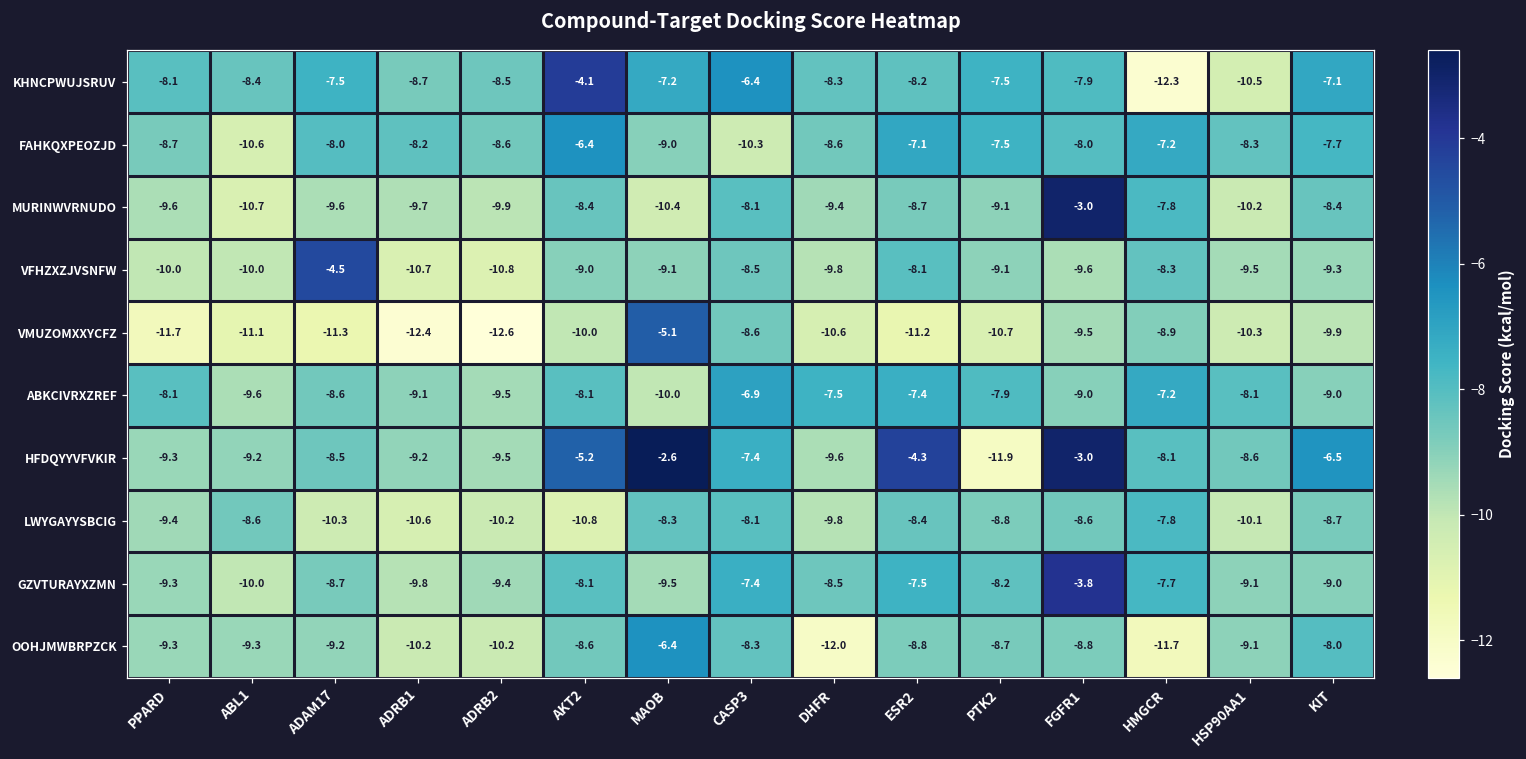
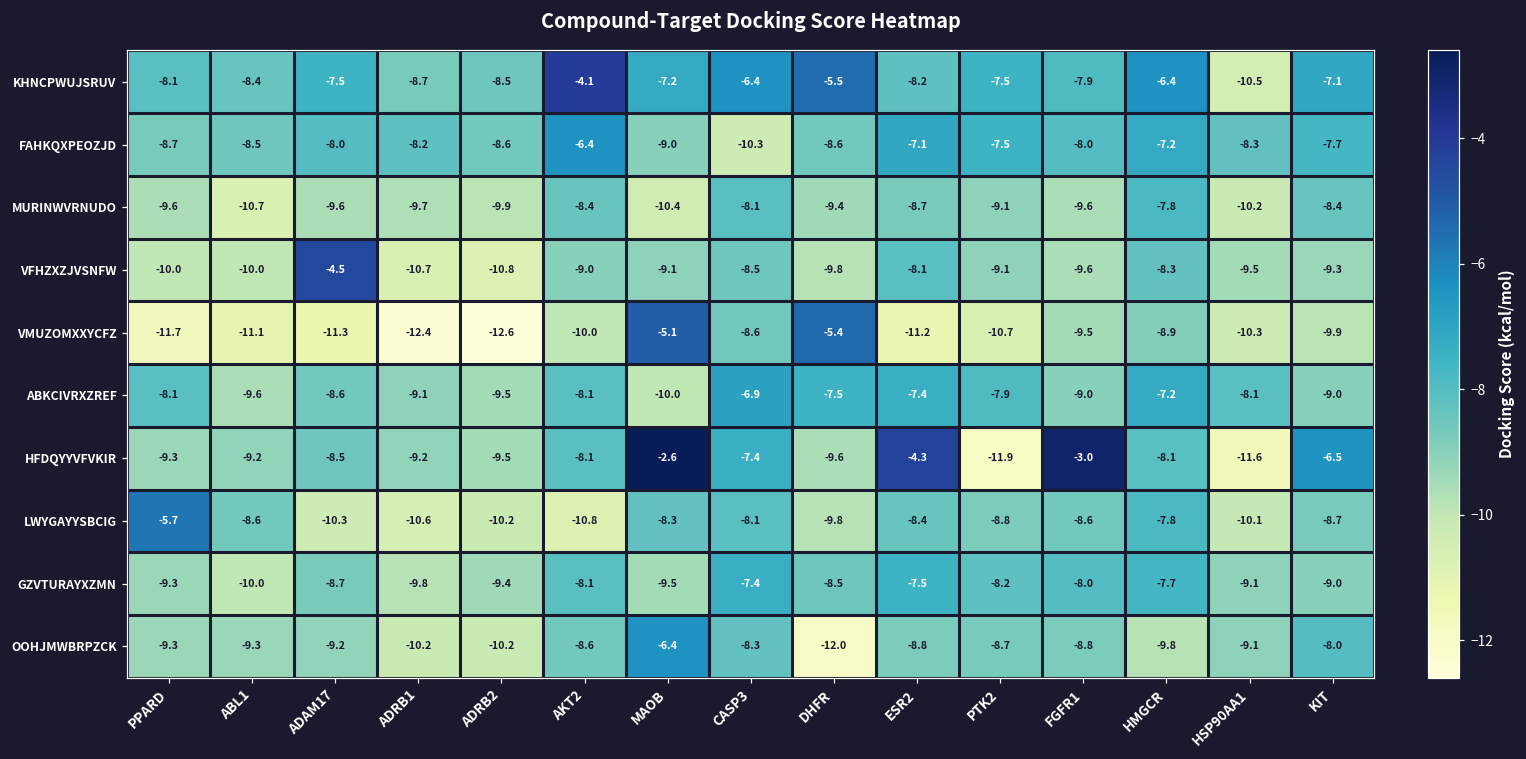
KHNCPWUJSRUV, DHFR: -8.3 -> -5.5
KHNCPWUJSRUV, HMGCR: -12.3 -> -6.4
FAHKQXPEOZJD, ABL1: -10.6 -> -8.5
MURINWVRNUDO, FGFR1: -3.0 -> -9.6
VMUZOMXXYCFZ, DHFR: -10.6 -> -5.4
HFDQYYVFVKIR, AKT2: -5.2 -> -8.1
HFDQYYVFVKIR, HSP90AA1: -8.6 -> -11.6
LWYGAYYSBCIG, PPARD: -9.4 -> -5.7
GZVTURAYXZMN, FGFR1: -3.8 -> -8.0
OOHJMWBRPZCK, HMGCR: -11.7 -> -9.8
